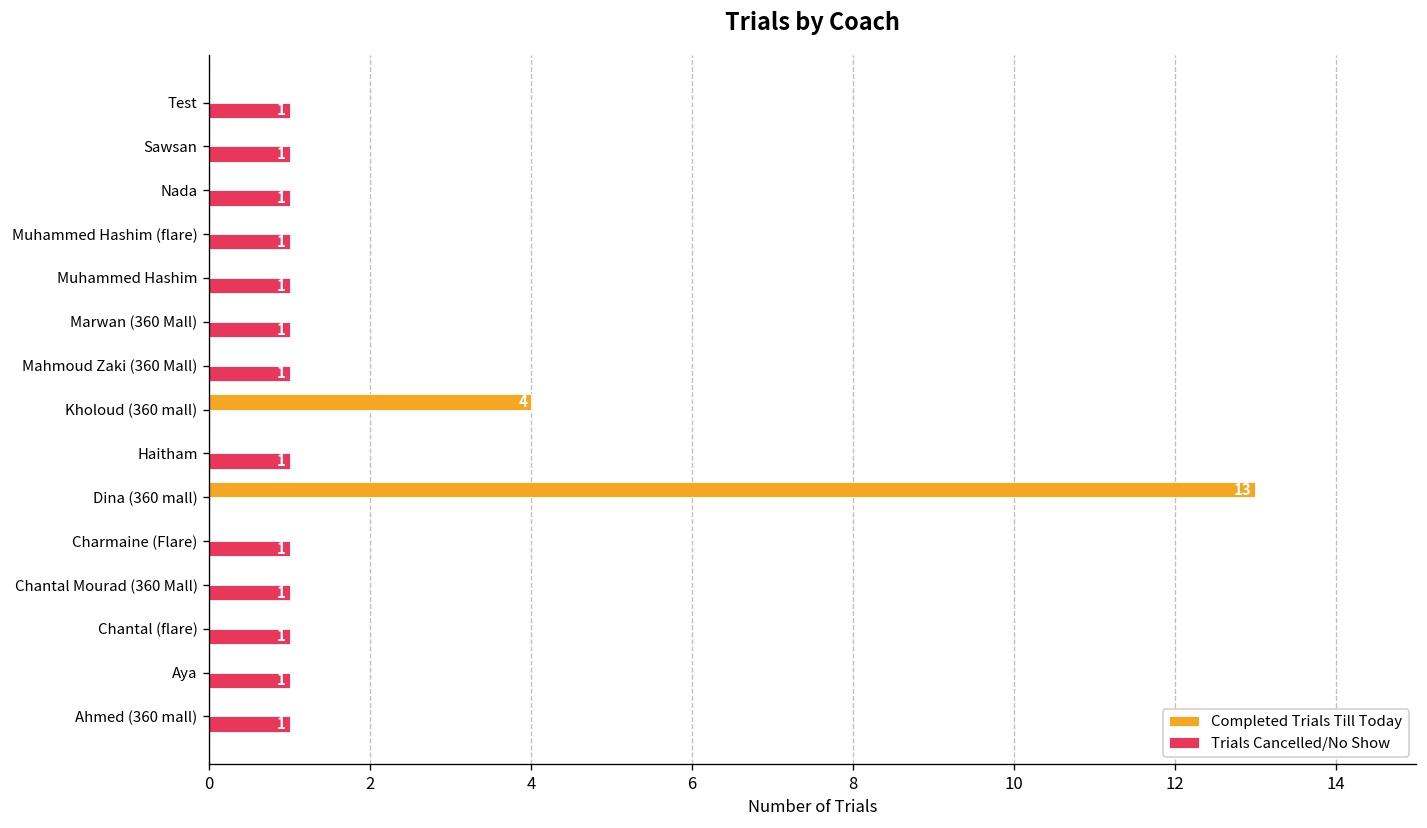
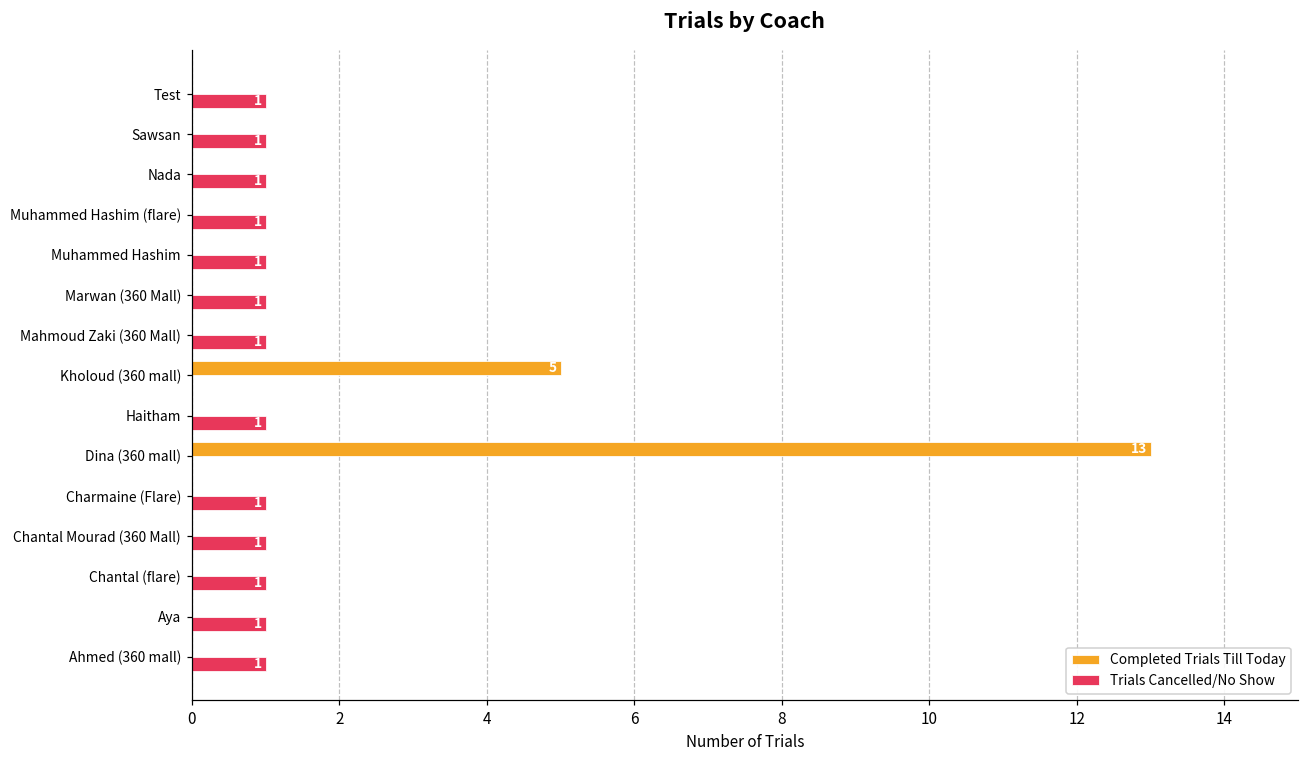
Completed Trials Till Today, Kholoud (360 mall): 4 -> 5
